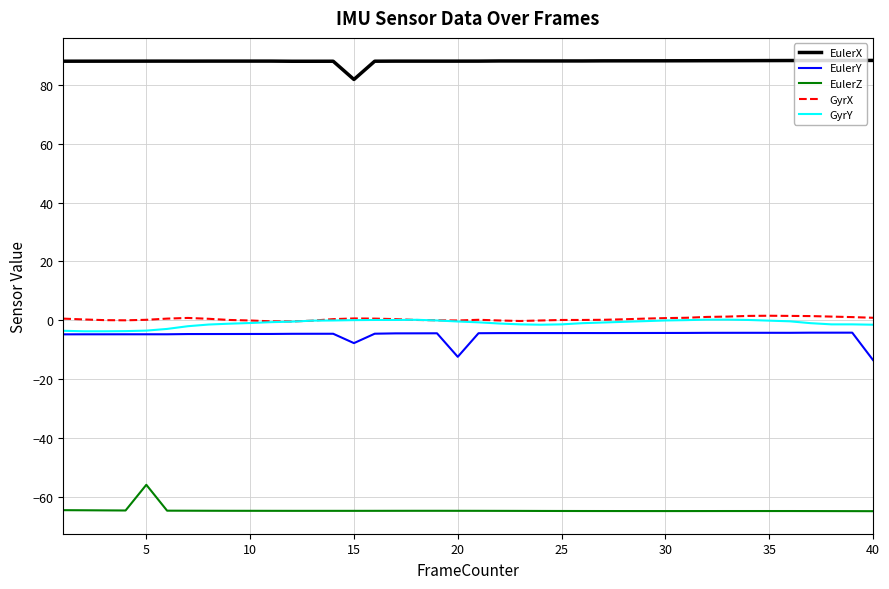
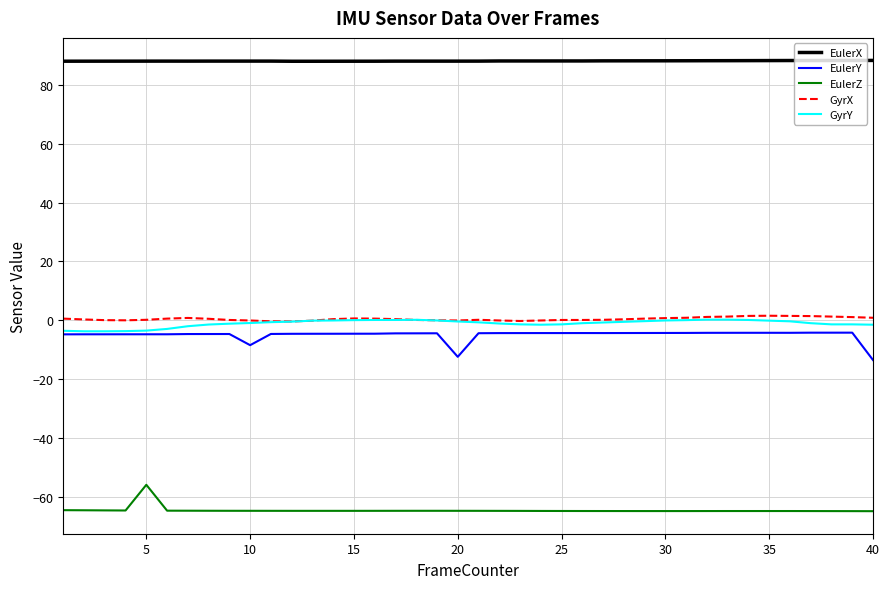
EulerY, 10: -5 -> -8
EulerX, 15: 82 -> 88
EulerY, 15: -8 -> -4
